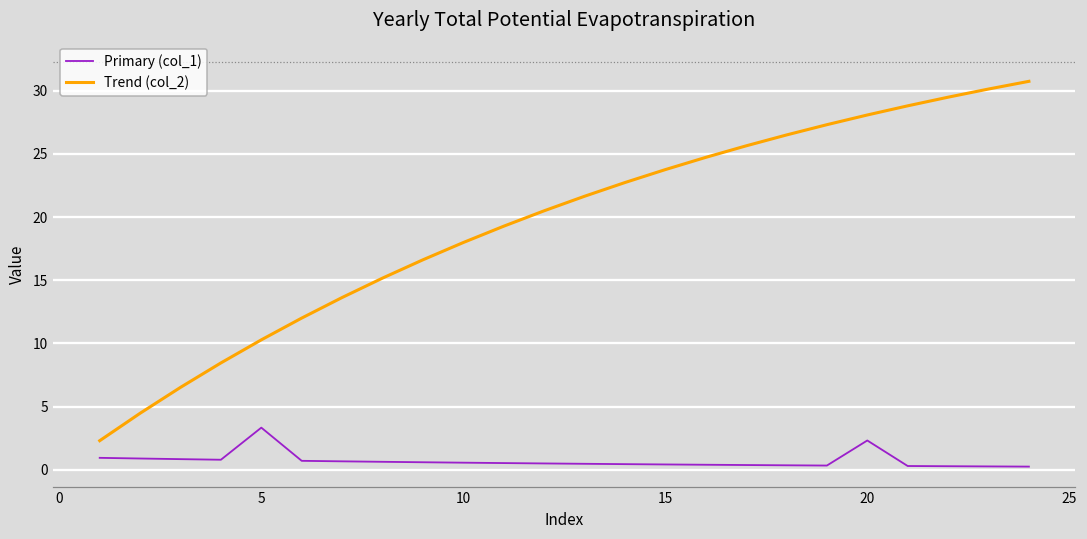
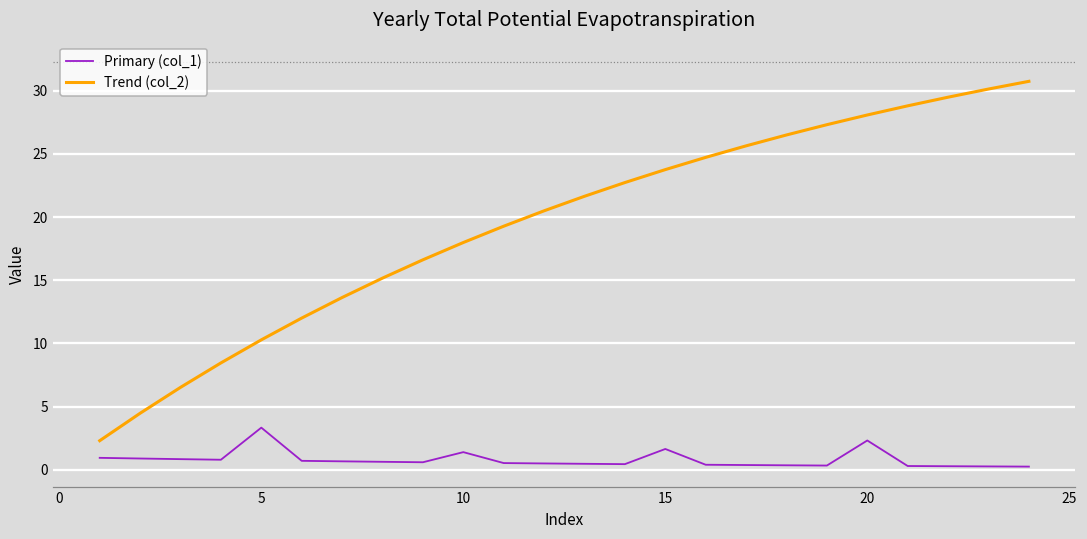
Primary (col_1), 10: 0.6 -> 1.4
Primary (col_1), 15: 0.4 -> 1.6
